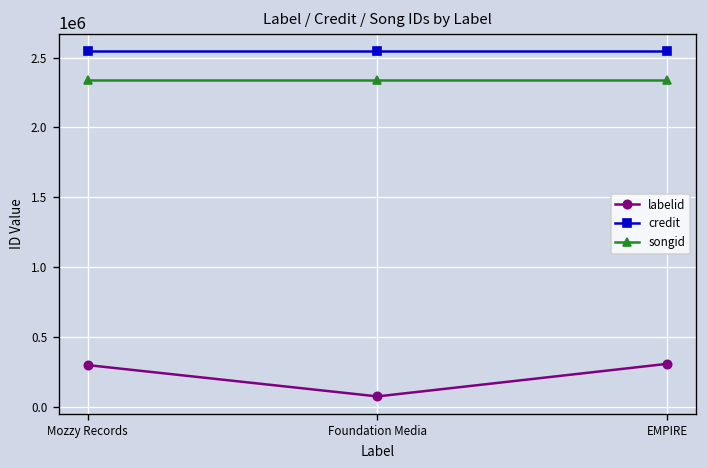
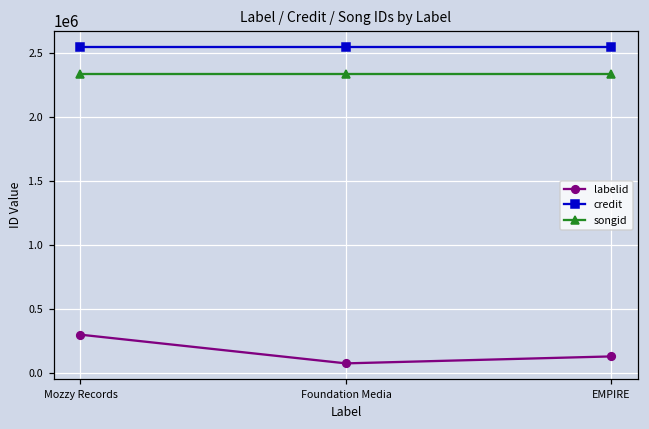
labelid, EMPIRE: 310000 -> 130000
